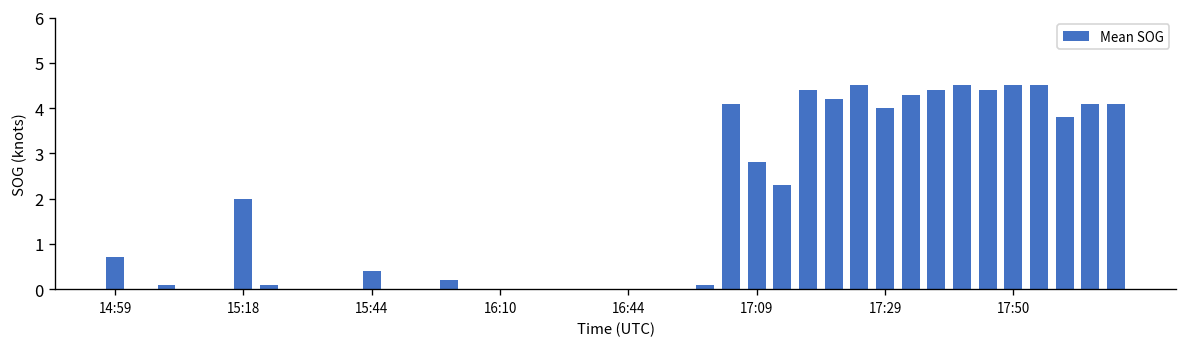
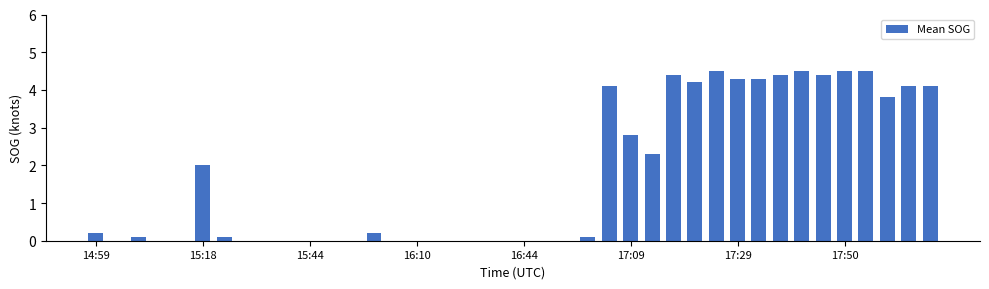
14:59: 0.7 -> 0.2
15:44: 0.4 -> 0.0
17:29: 4.0 -> 4.3
